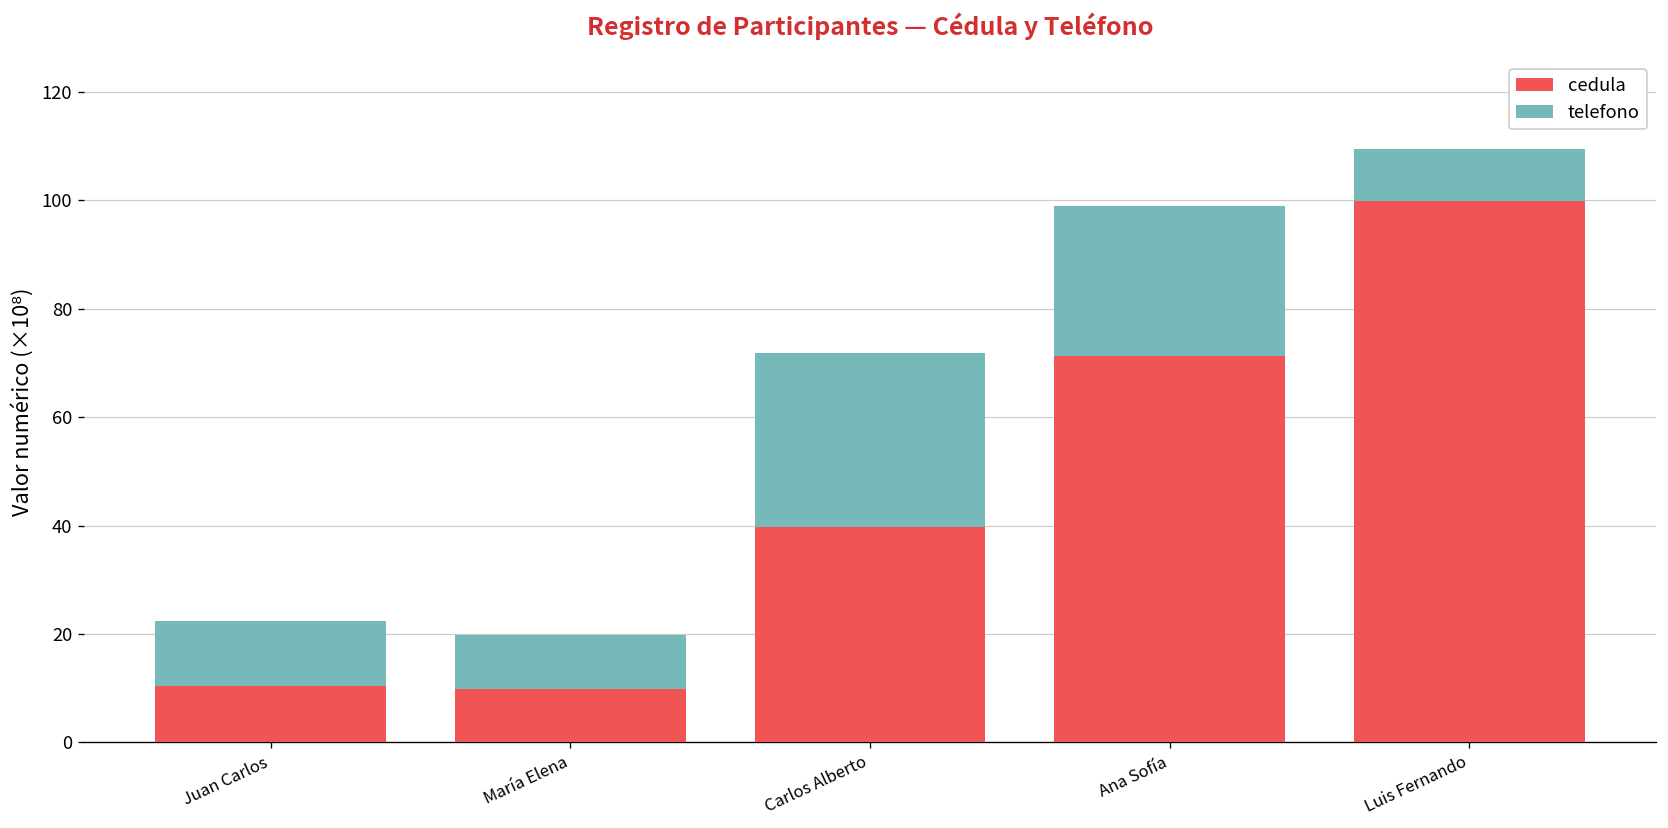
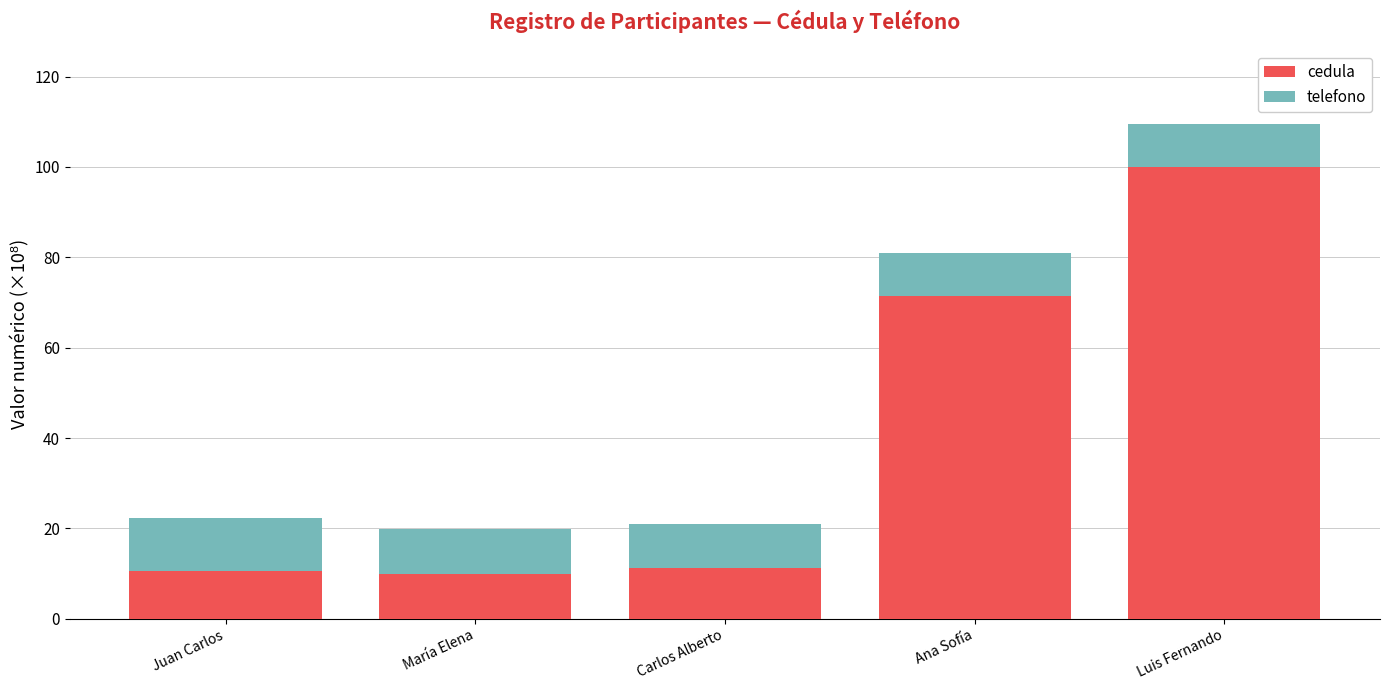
cedula, Carlos Alberto: 40 -> 11
telefono, Carlos Alberto: 32 -> 10
telefono, Ana Sofía: 28 -> 10
